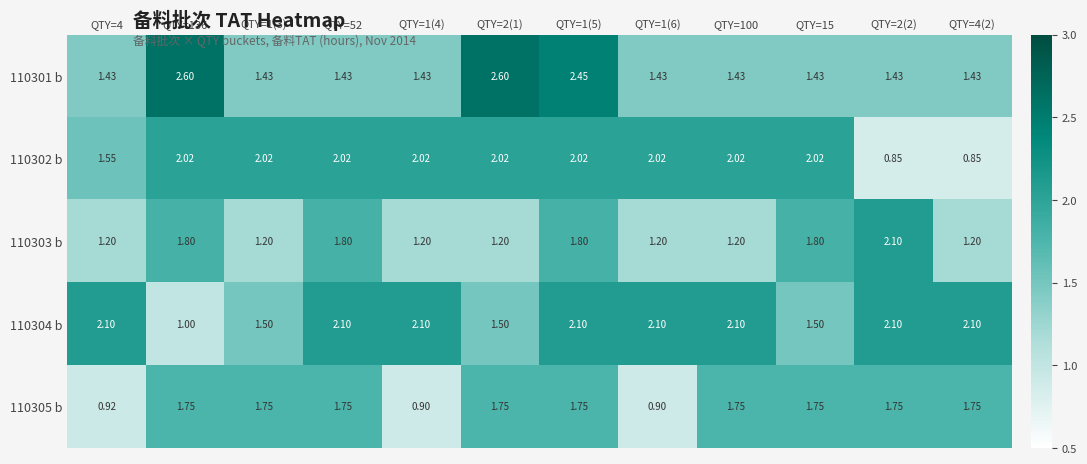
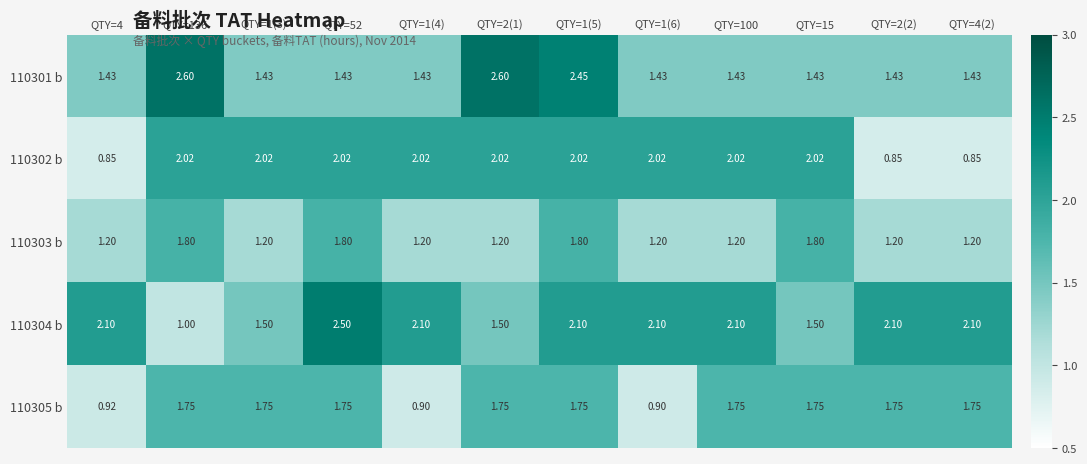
110302 b, QTY=4: 1.55 -> 0.85
110303 b, QTY=2(2): 2.10 -> 1.20
110304 b, QTY=52: 2.10 -> 2.50
